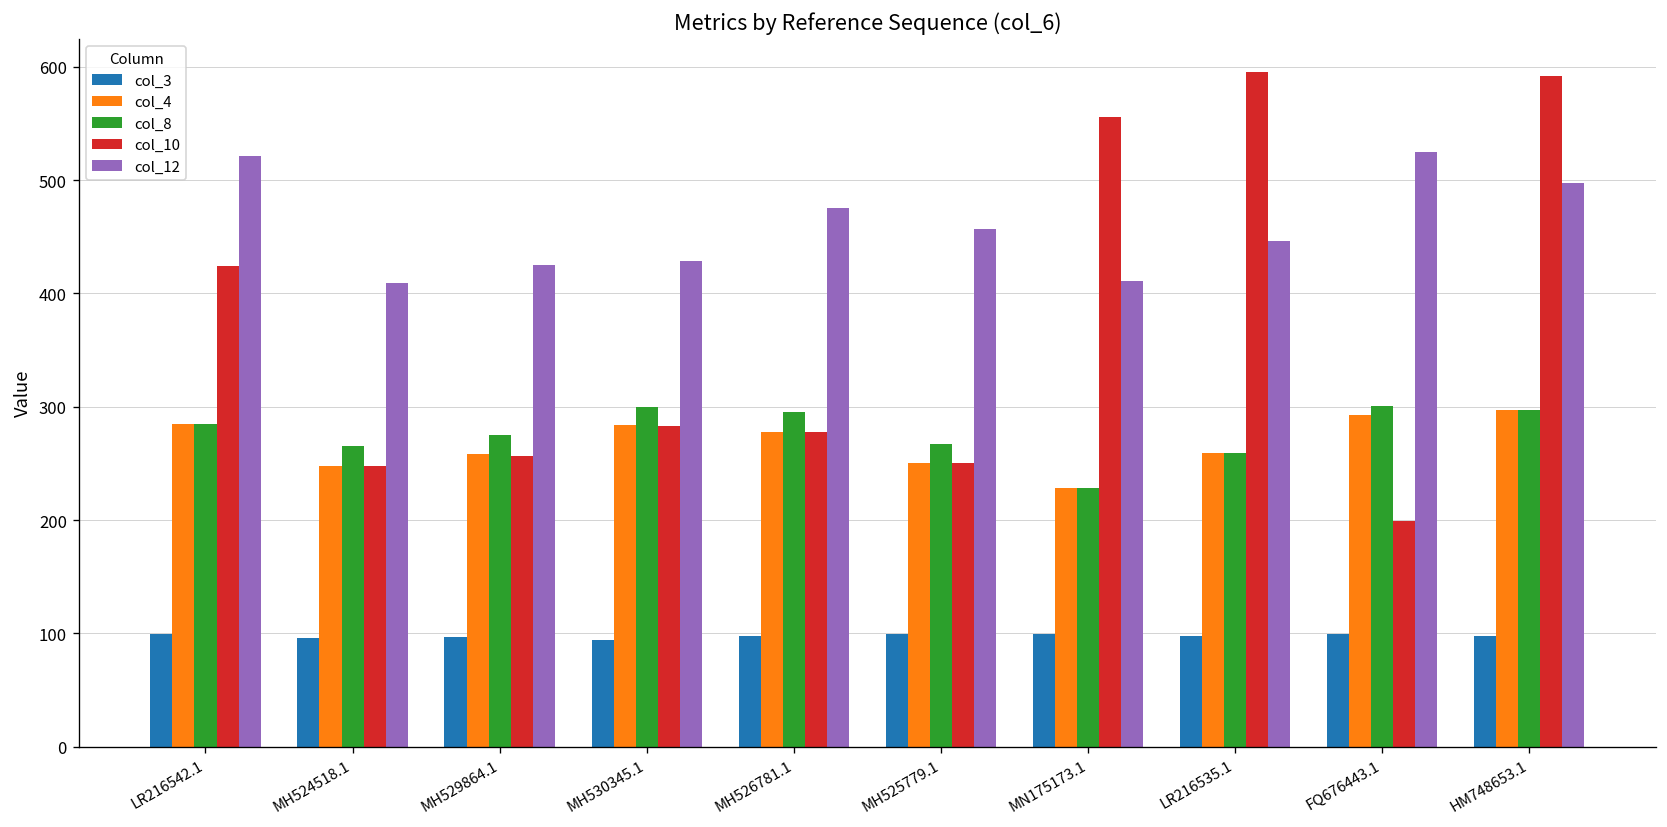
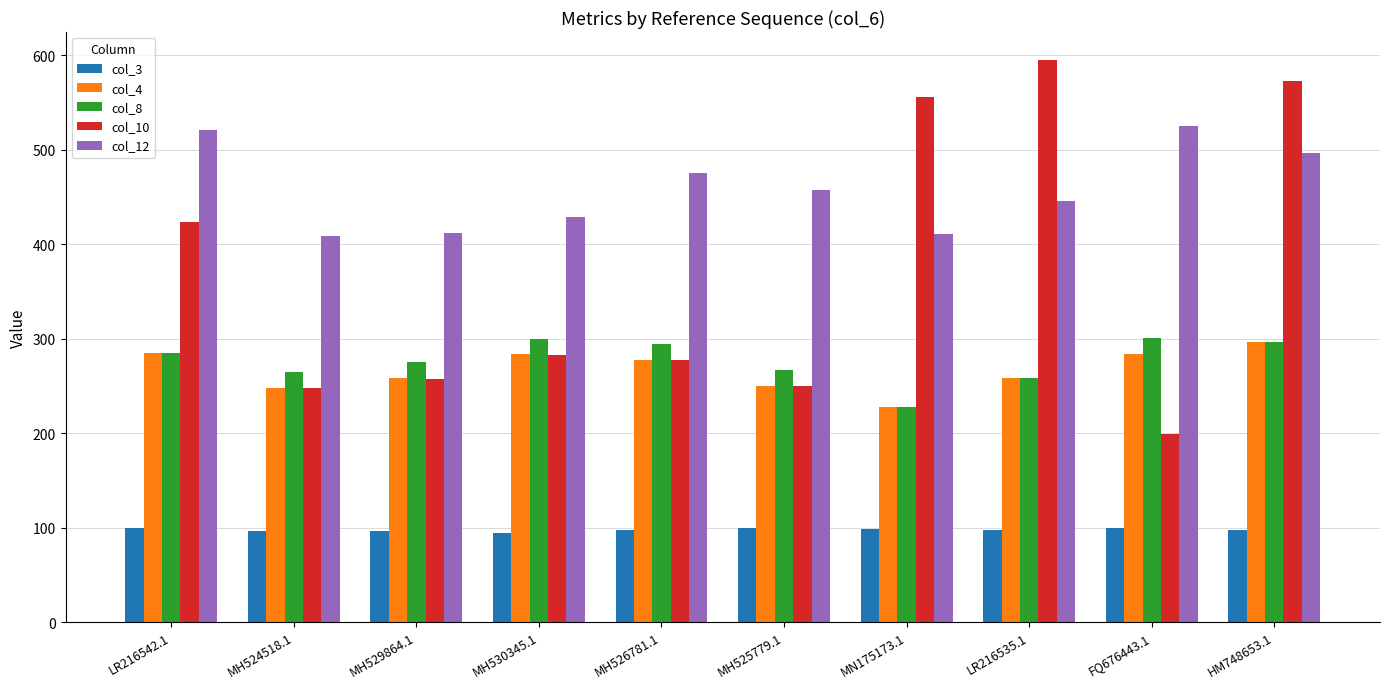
col_12, MH529864.1: 430 -> 410
col_4, FQ676443.1: 290 -> 280
col_10, HM748653.1: 590 -> 570
